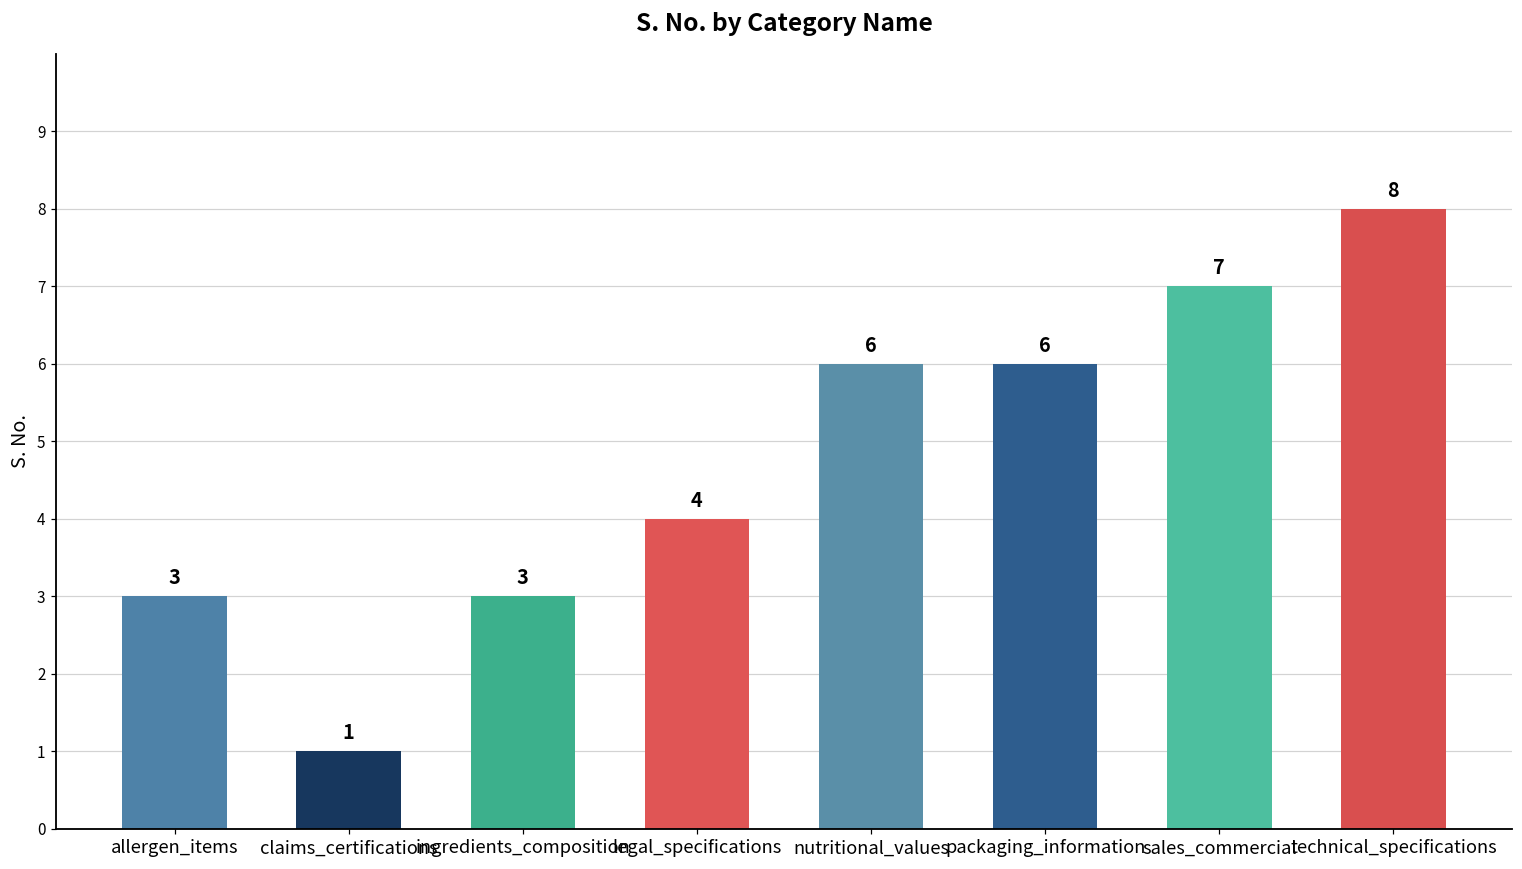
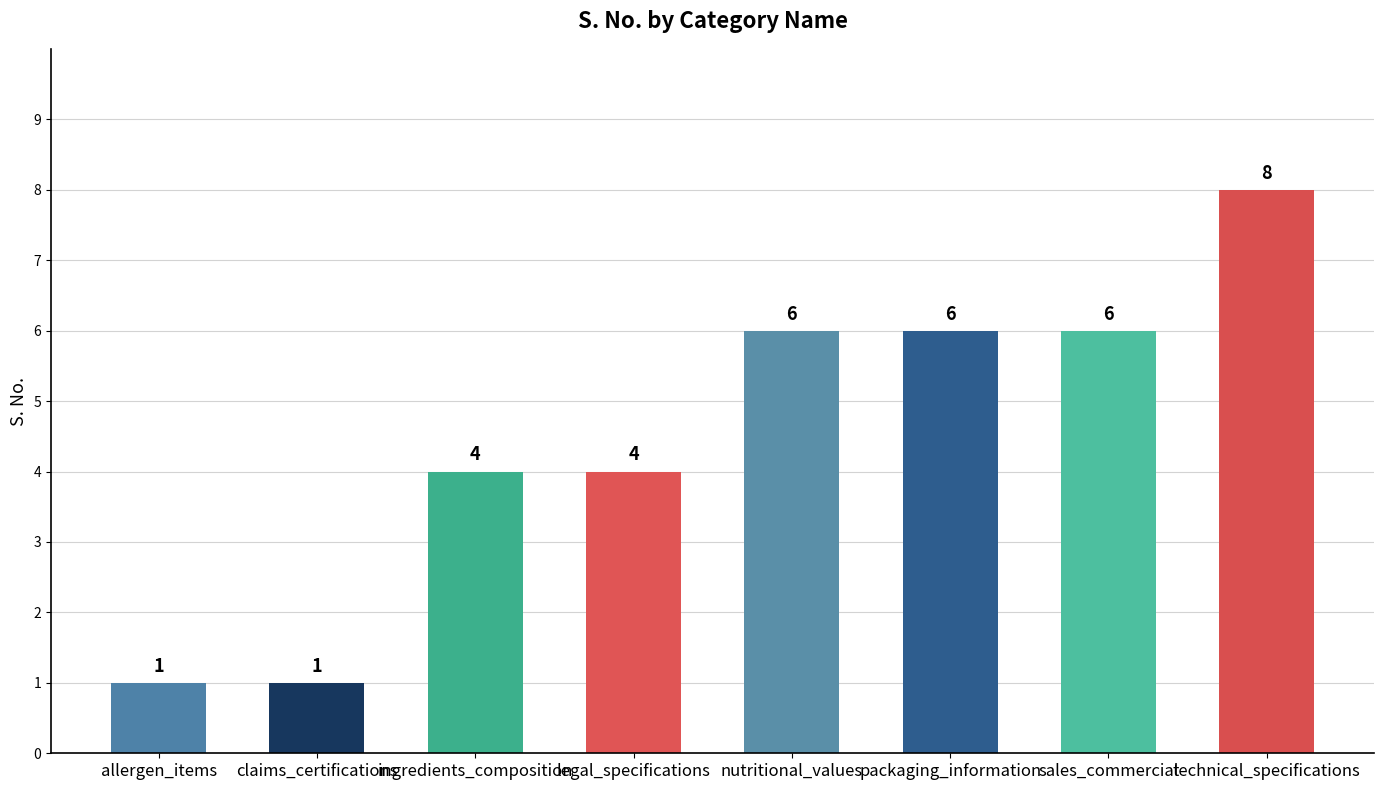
allergen_items: 3 -> 1
ingredients_composition: 3 -> 4
sales_commercial: 7 -> 6
